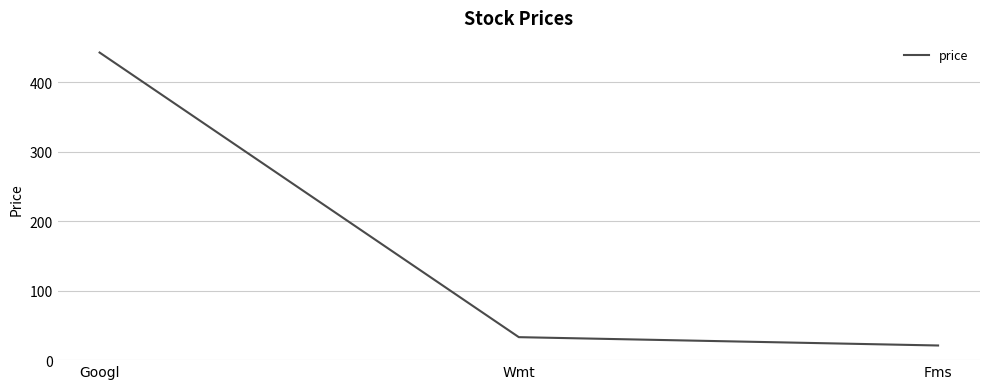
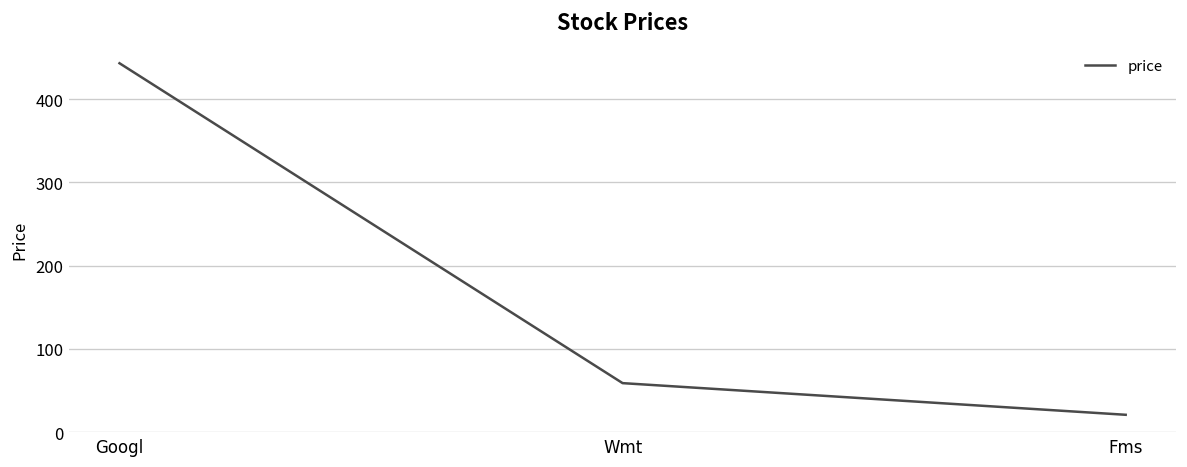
Wmt: 30 -> 60
